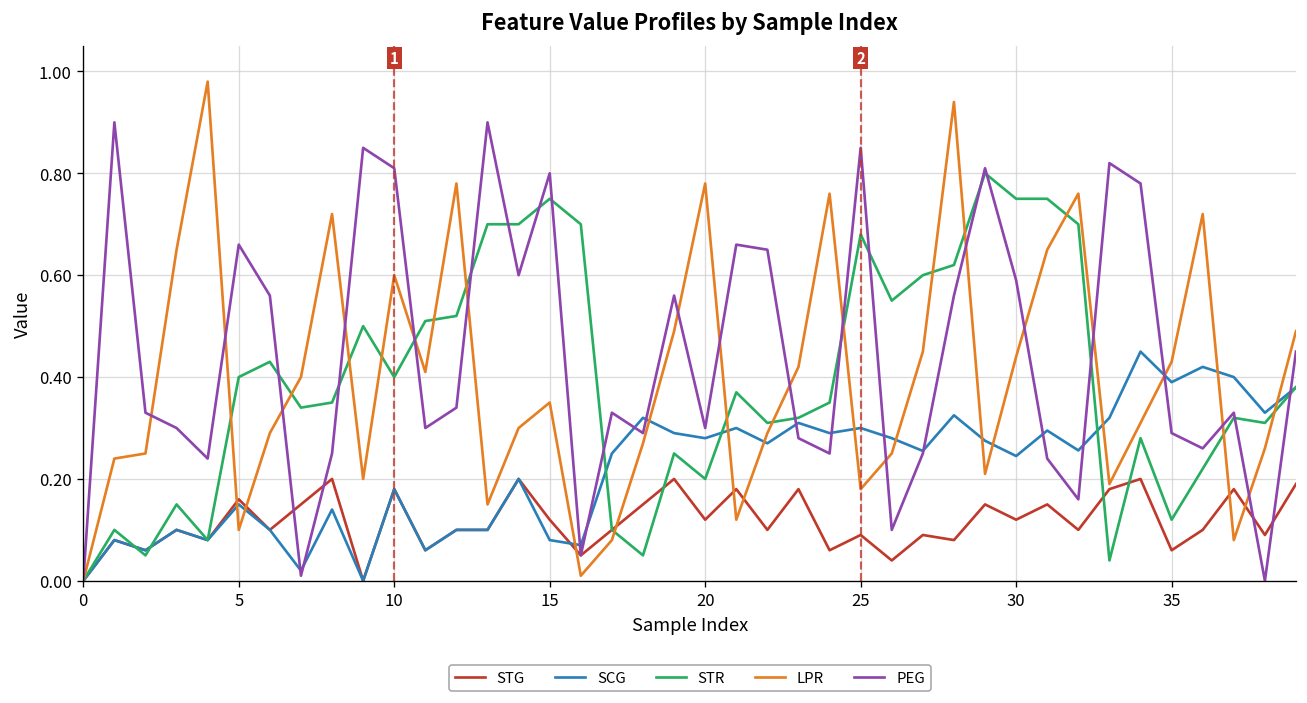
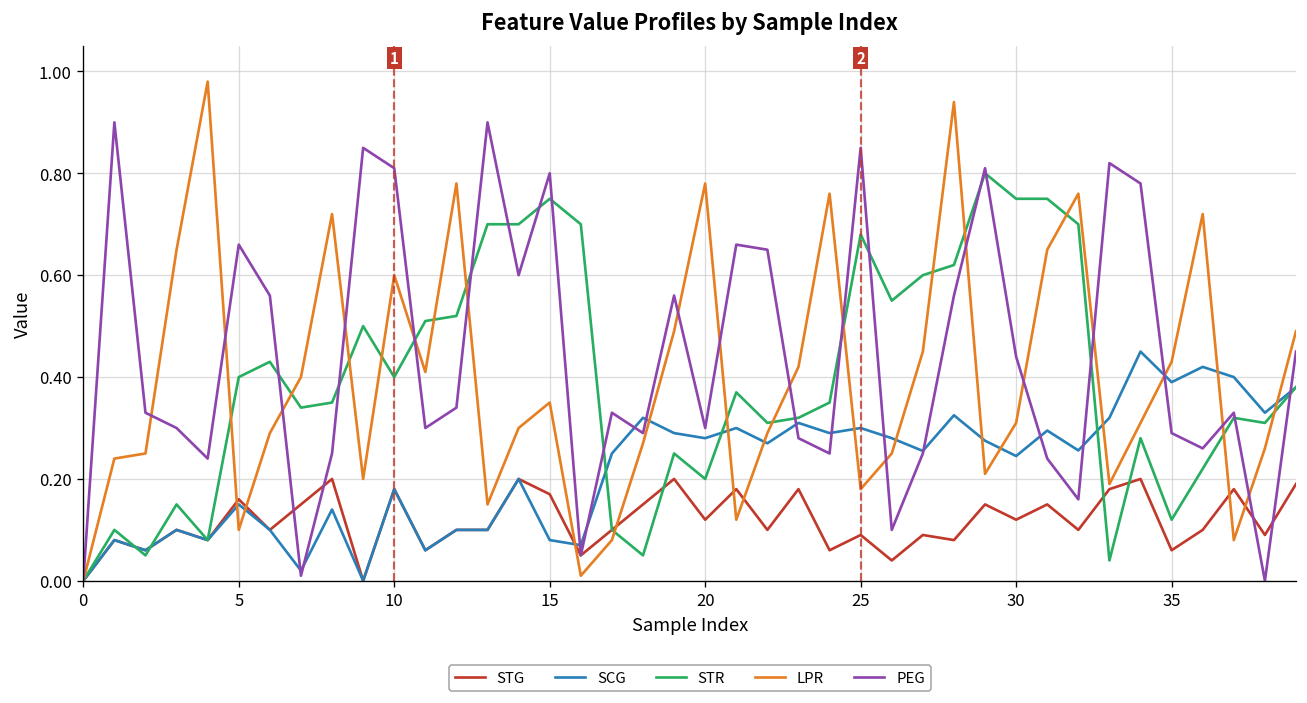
STG, 15: 0.12 -> 0.17
LPR, 30: 0.44 -> 0.31
PEG, 30: 0.59 -> 0.44
